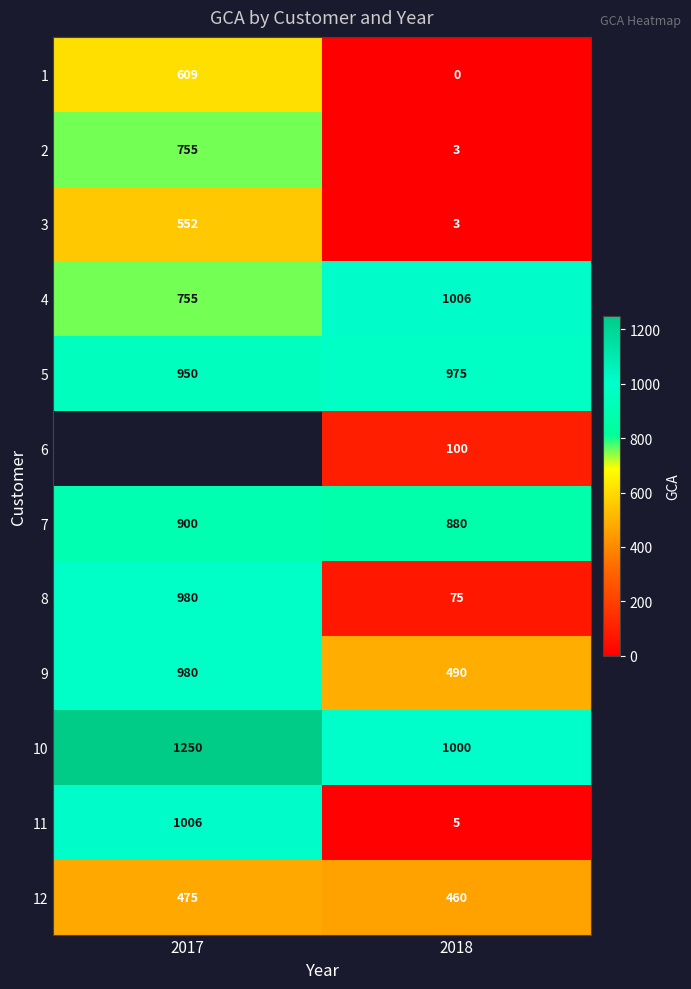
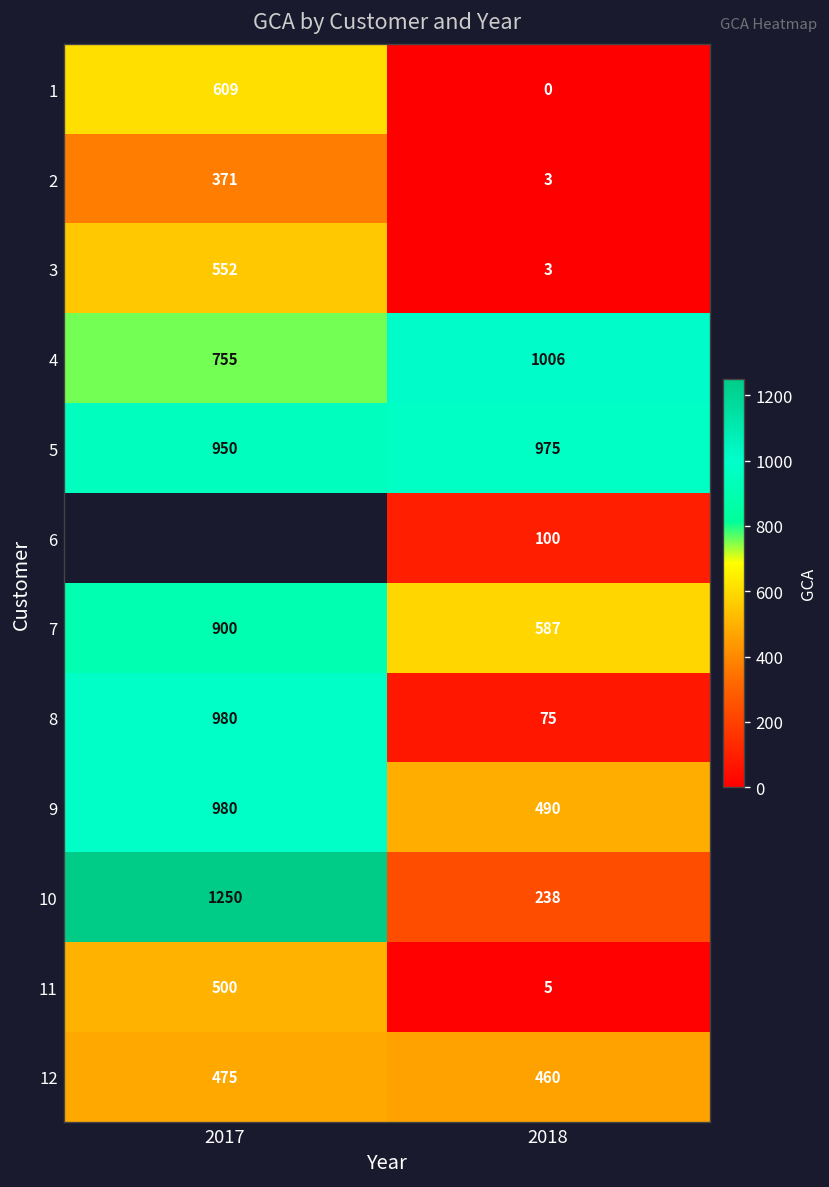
2, 2017: 755 -> 371
7, 2018: 880 -> 587
10, 2018: 1000 -> 238
11, 2017: 1006 -> 500
